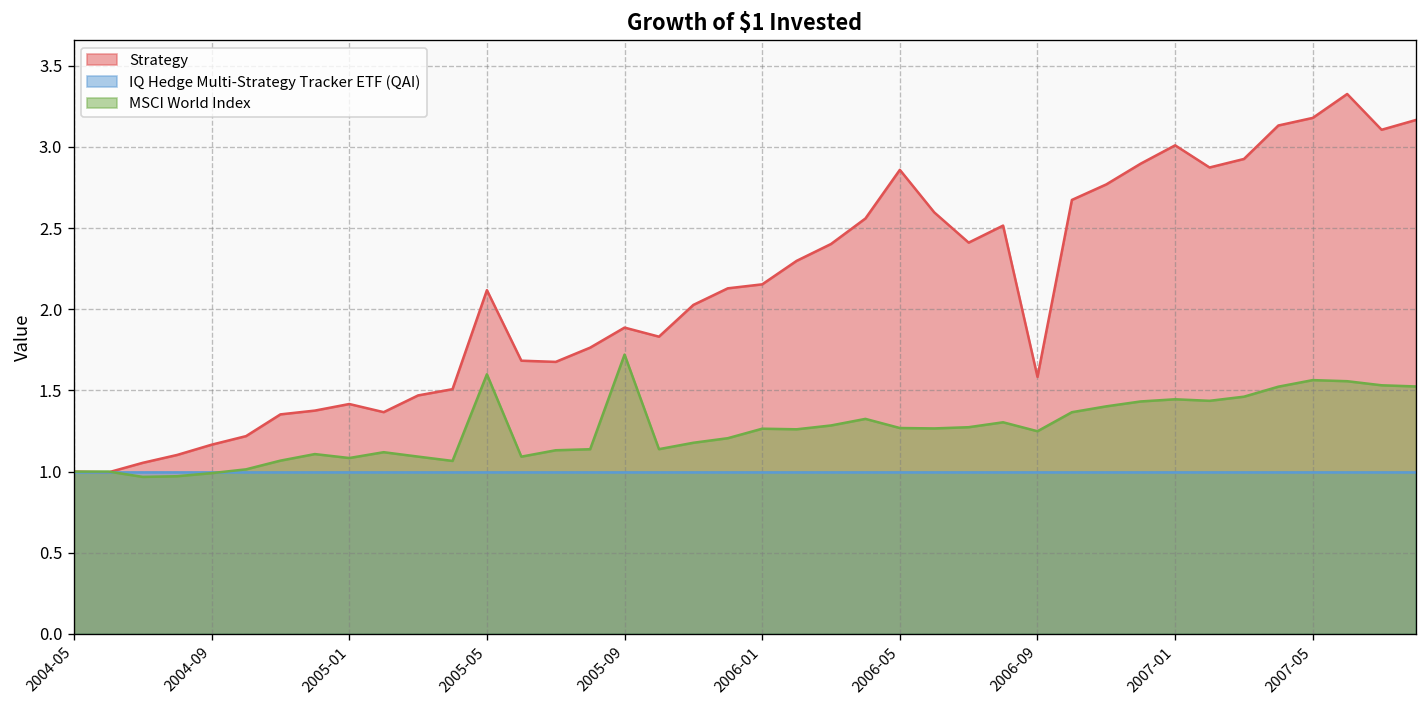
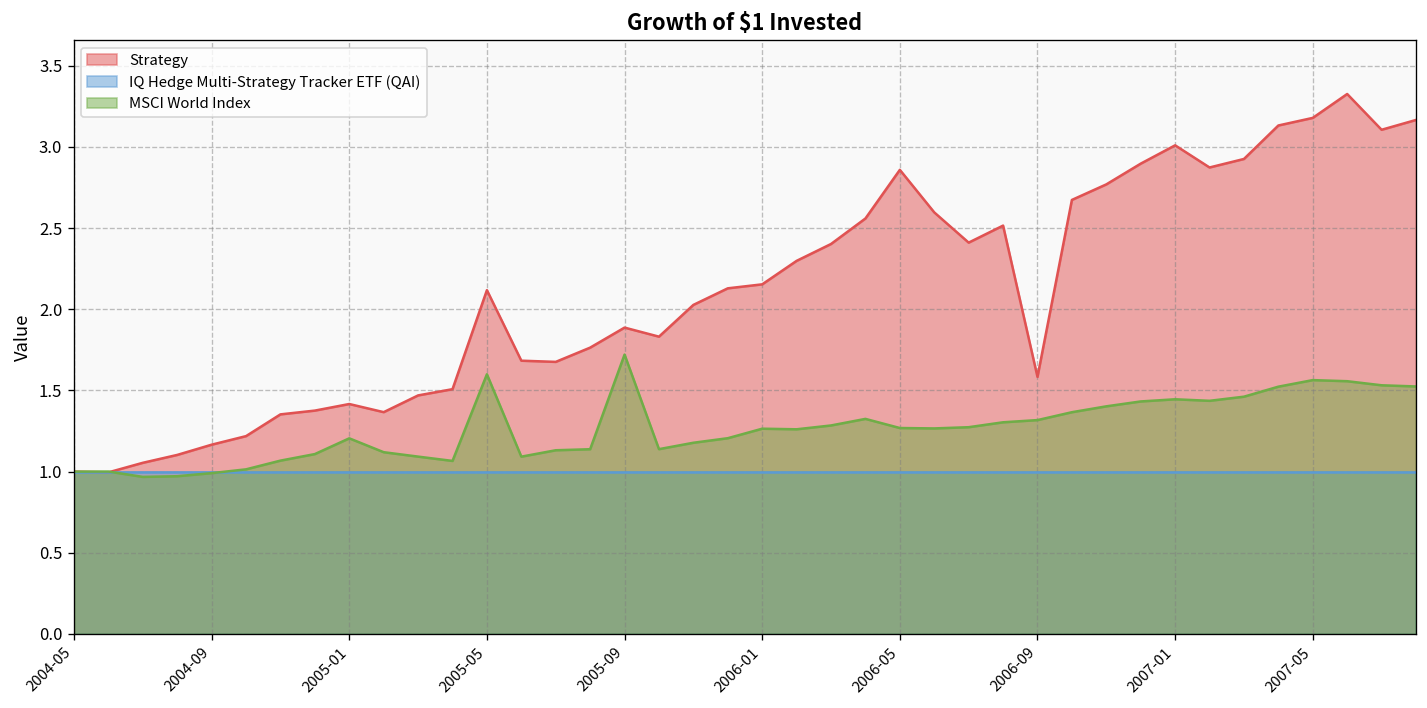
MSCI World Index, 2005-01: 1.08 -> 1.21
MSCI World Index, 2006-09: 1.25 -> 1.32
